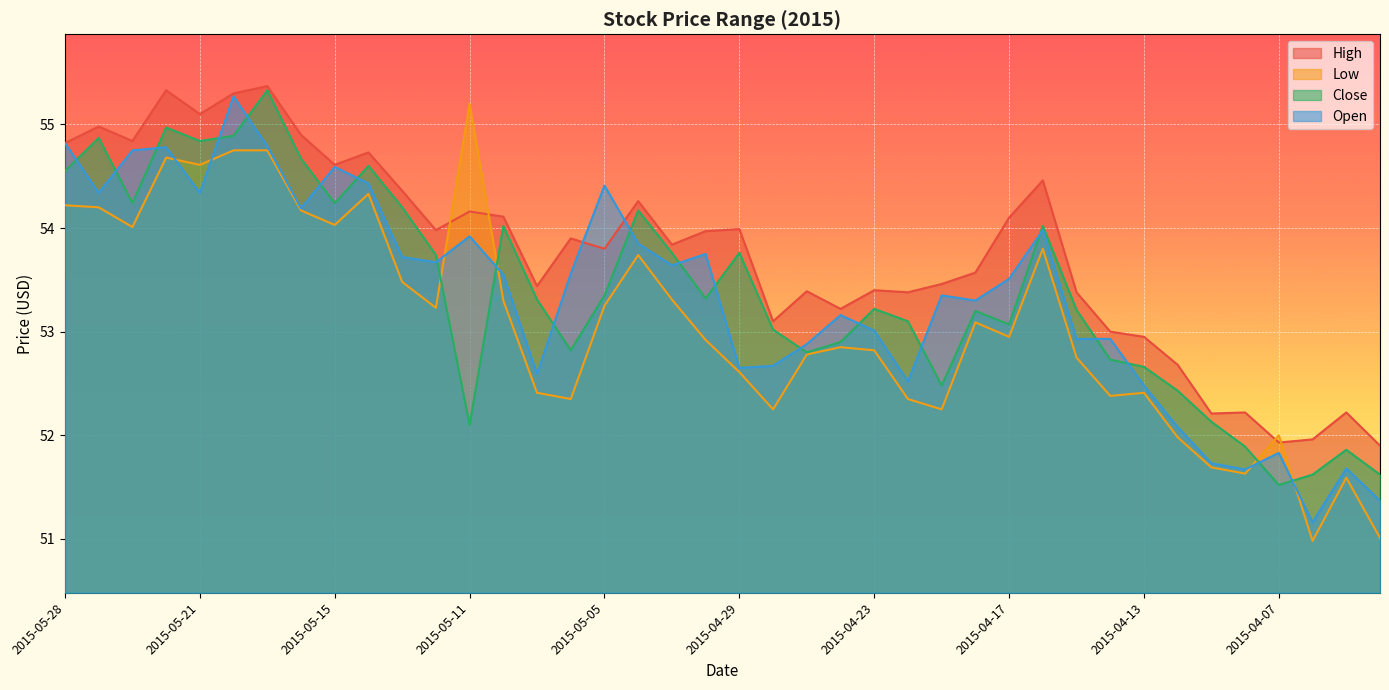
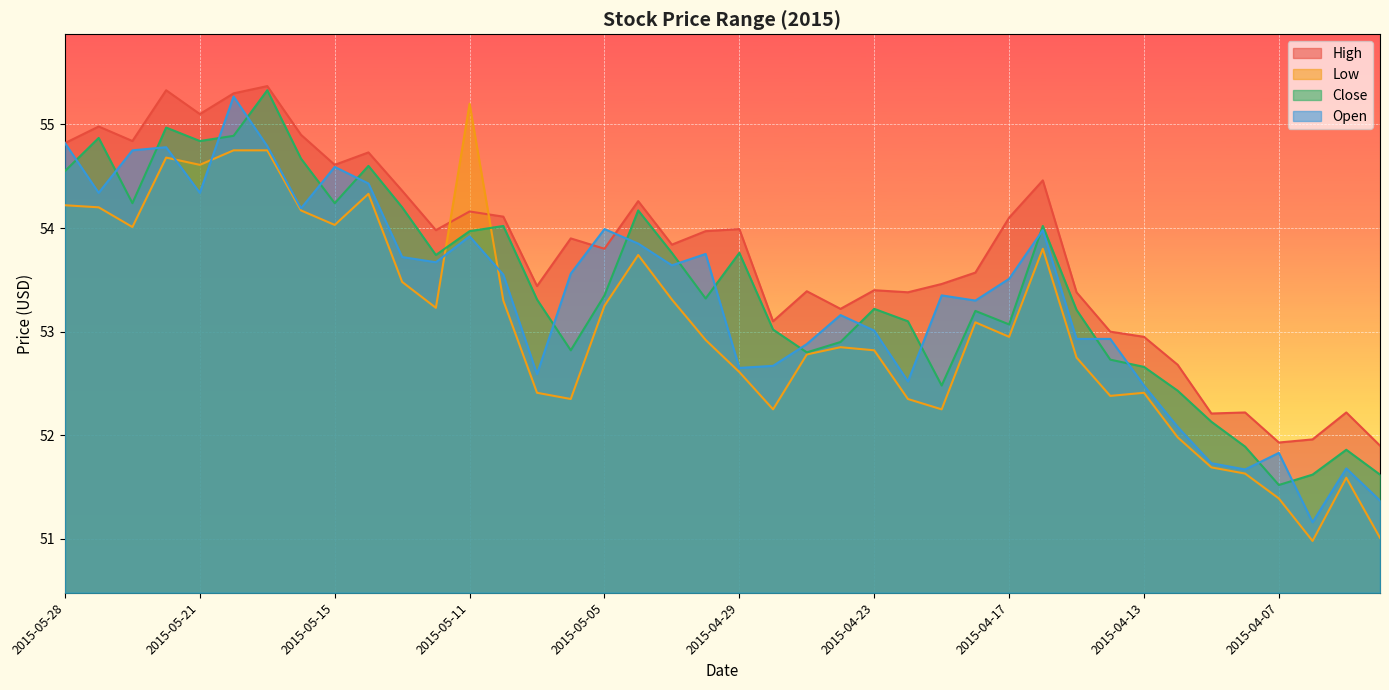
Close, 2015-05-11: 52.10 -> 53.97
Open, 2015-05-05: 54.41 -> 53.99
Low, 2015-04-07: 52.00 -> 51.39
